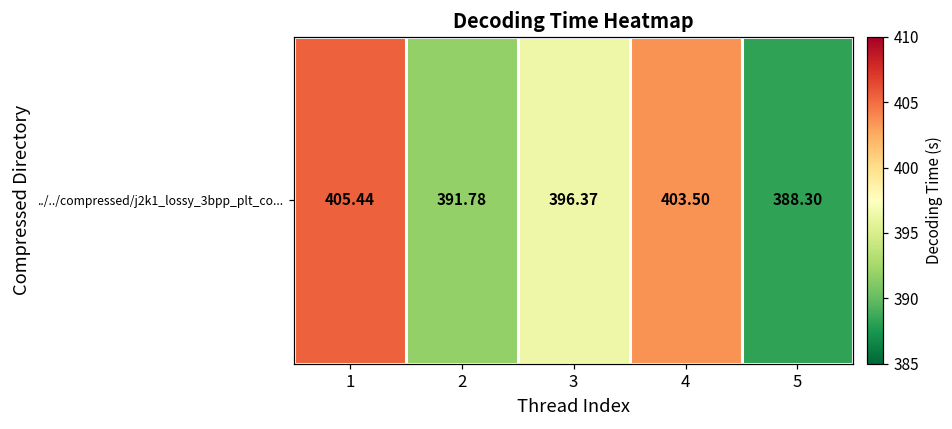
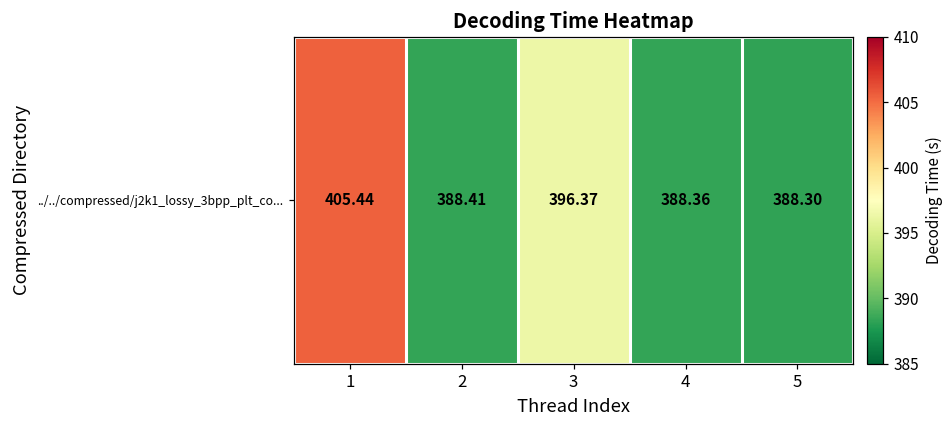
../../compressed/j2k1_lossy_3bpp_plt_co..., 2: 391.78 -> 388.41
../../compressed/j2k1_lossy_3bpp_plt_co..., 4: 403.50 -> 388.36
